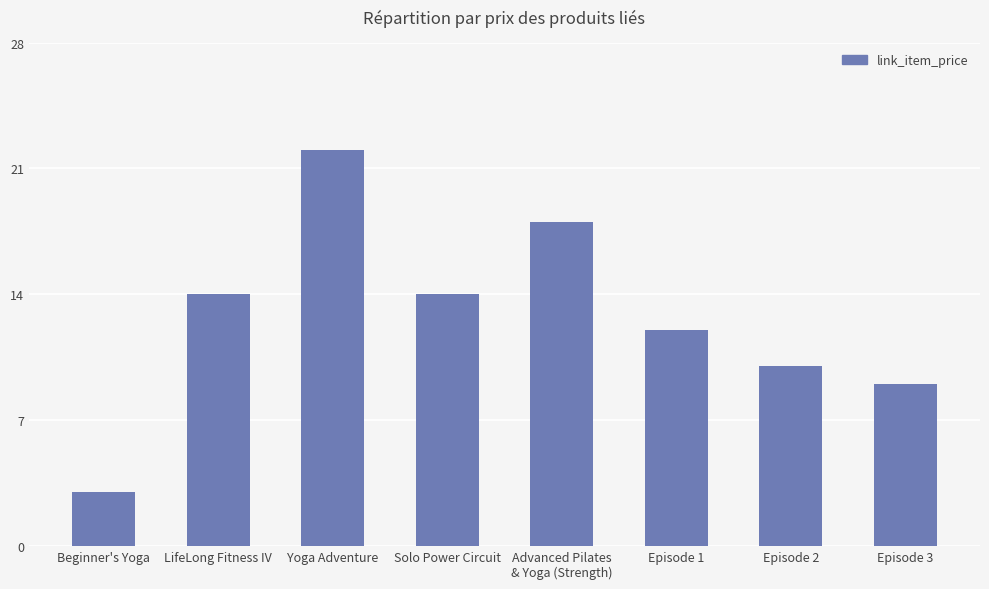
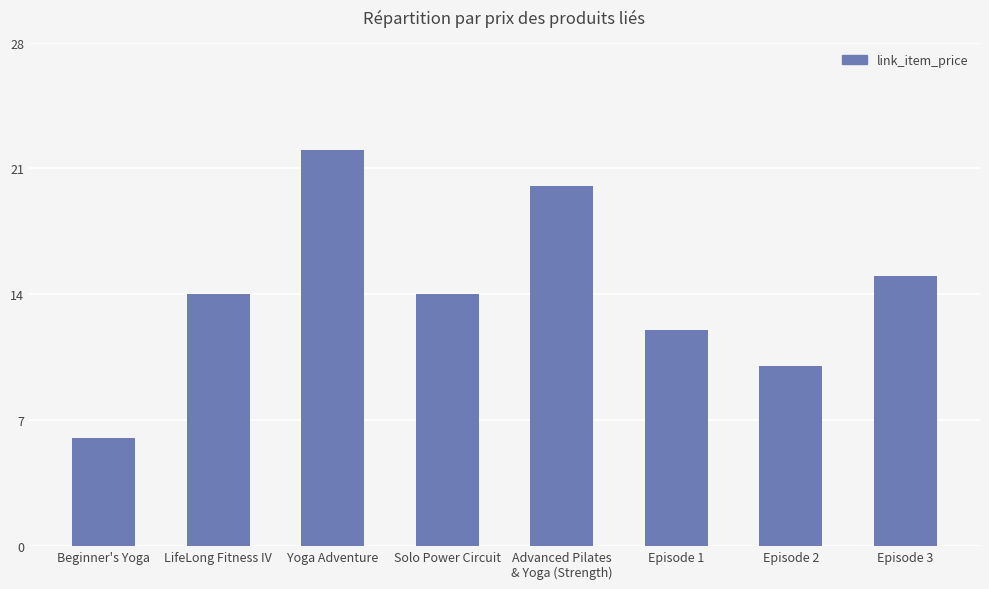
Beginner's Yoga: 3 -> 6
Advanced Pilates & Yoga (Strength): 18 -> 20
Episode 3: 9 -> 15
